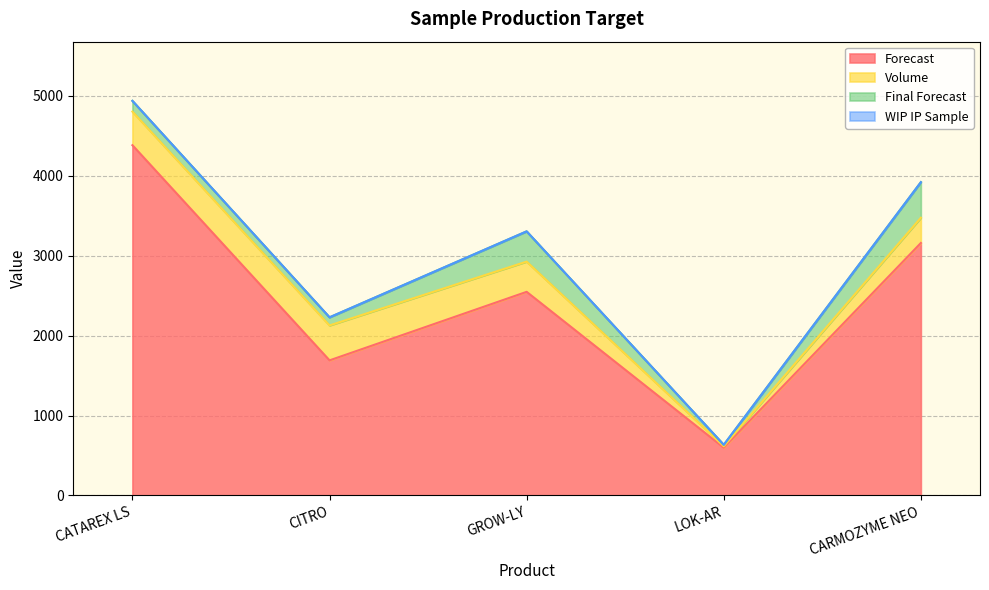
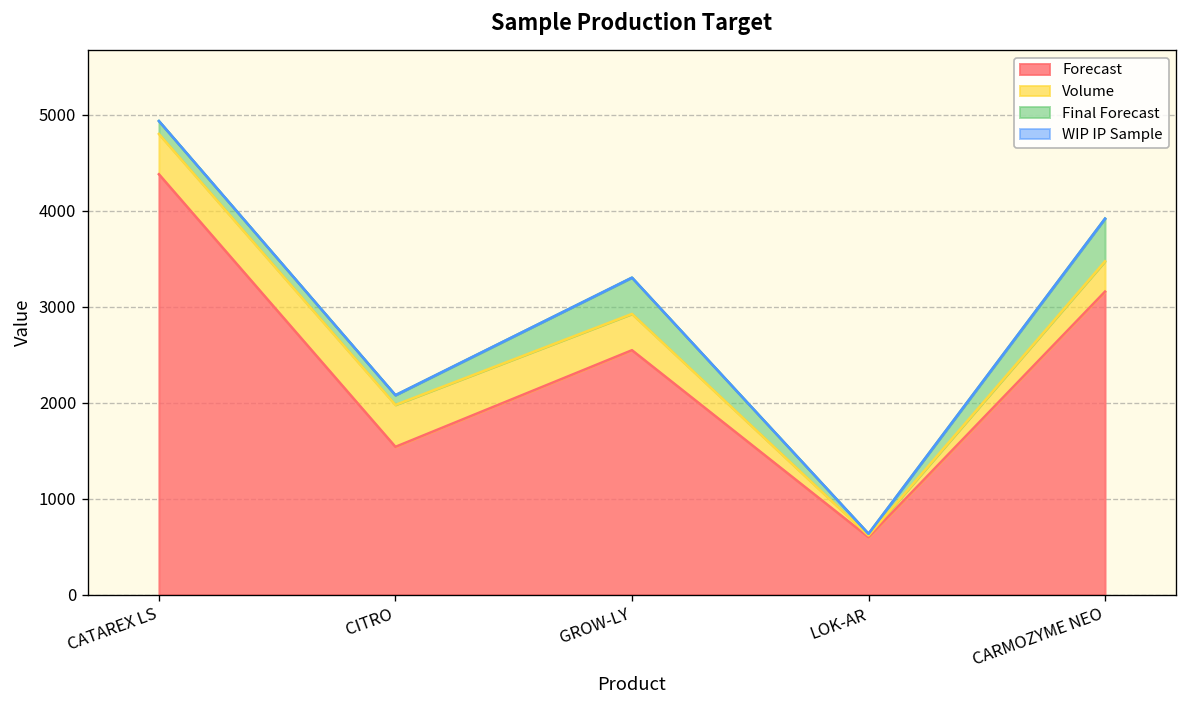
Forecast, CITRO: 1700 -> 1500
